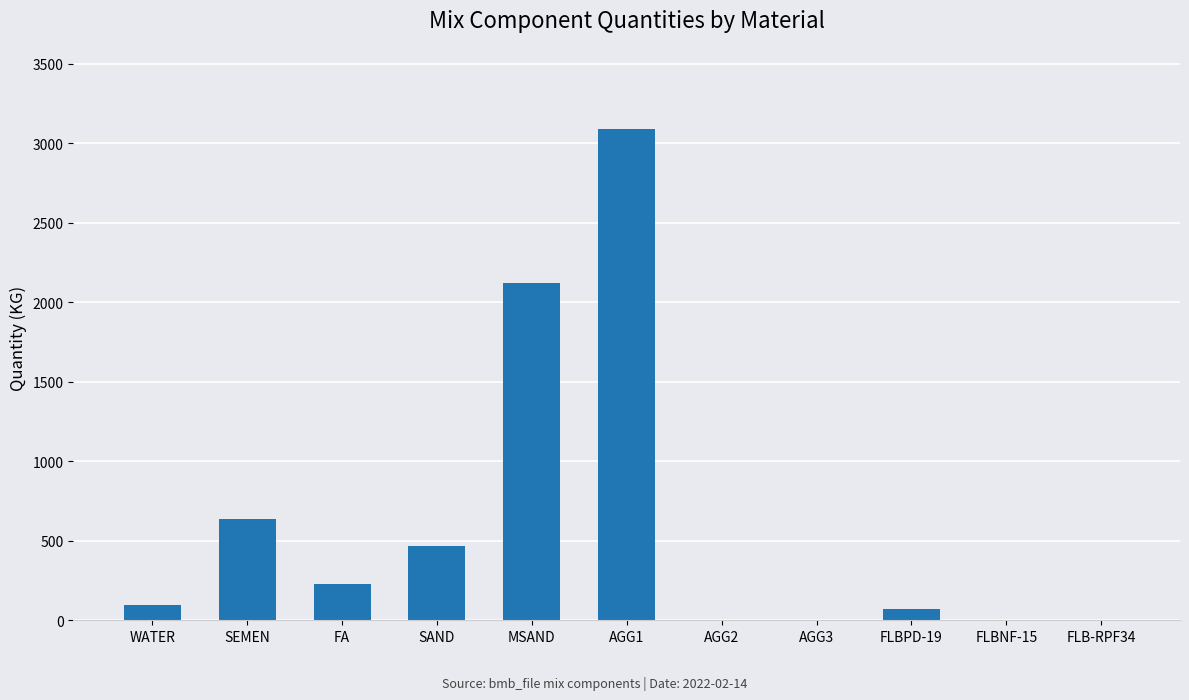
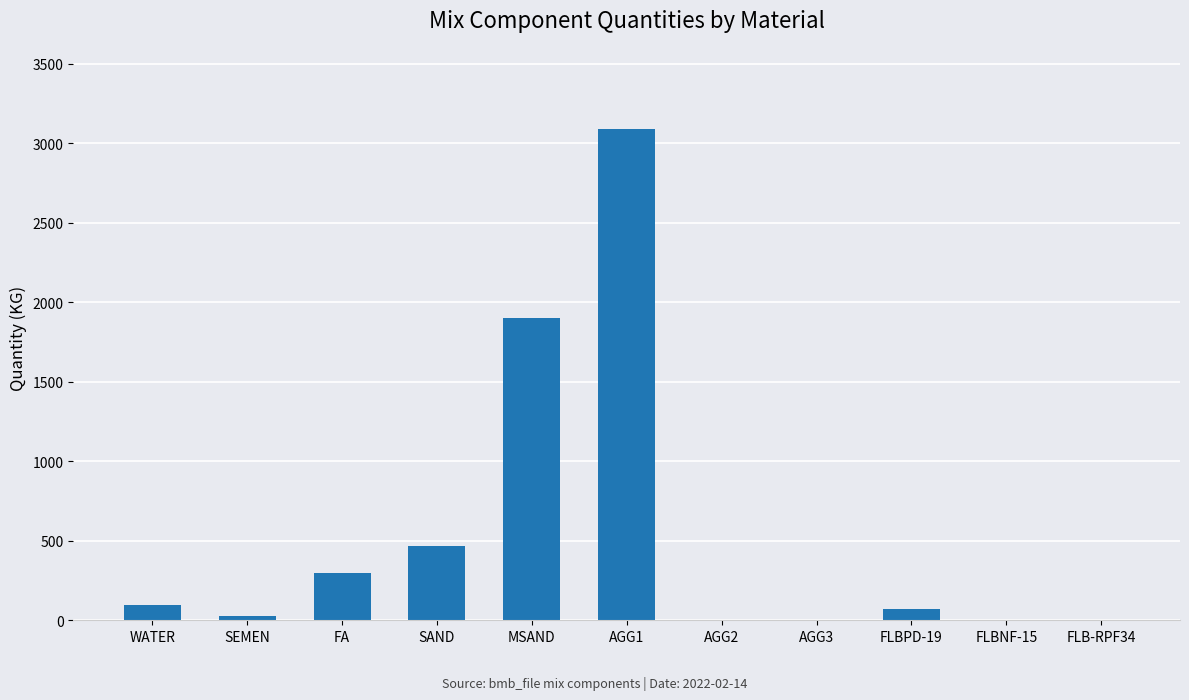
SEMEN: 640 -> 30
FA: 230 -> 300
MSAND: 2120 -> 1900
